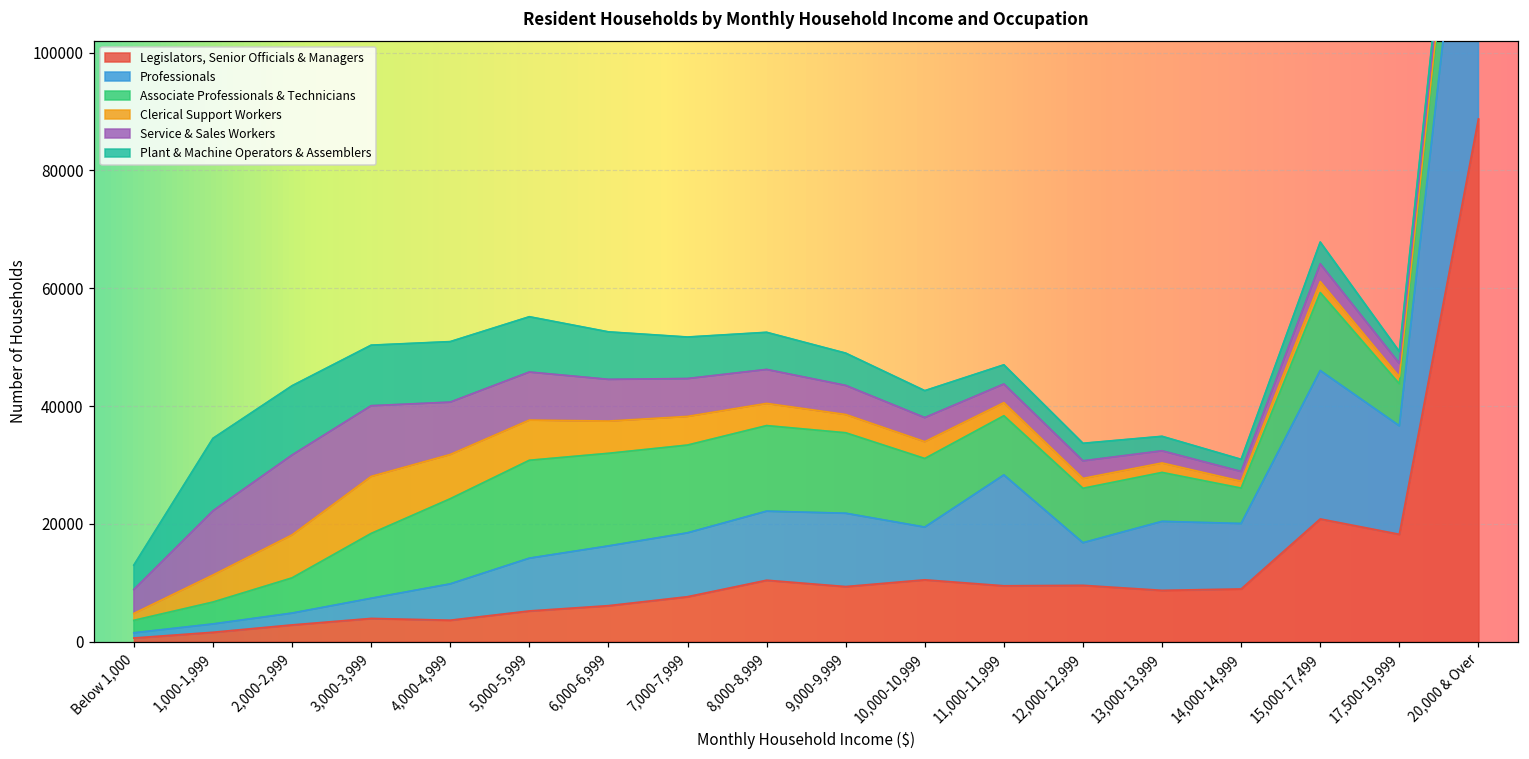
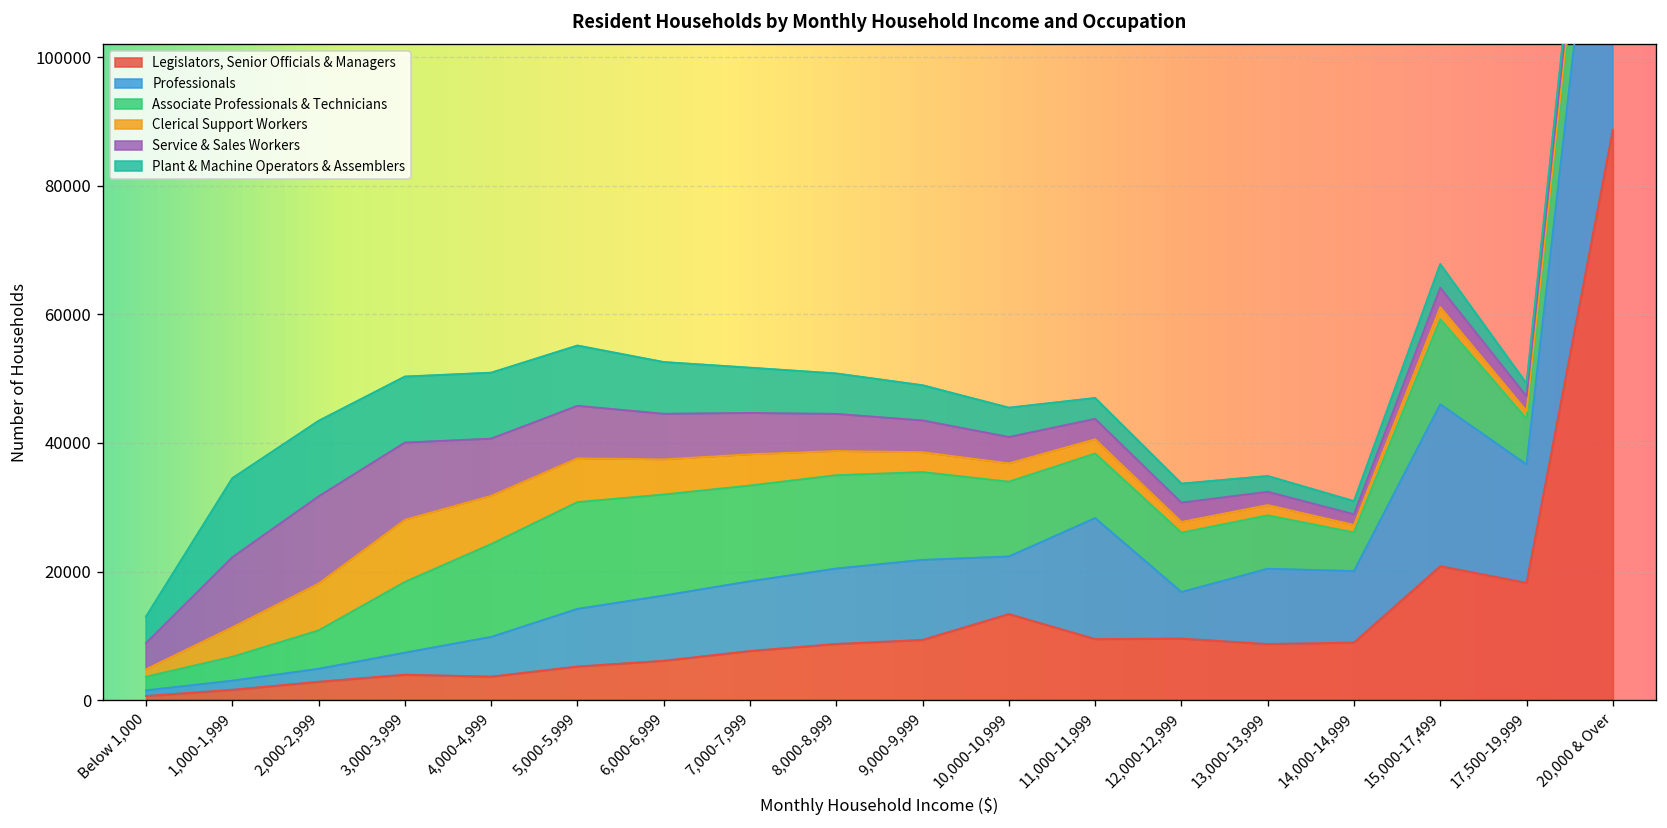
Legislators, Senior Officials & Managers, 8,000-8,999: 10000 -> 9000
Legislators, Senior Officials & Managers, 10,000-10,999: 11000 -> 13000
